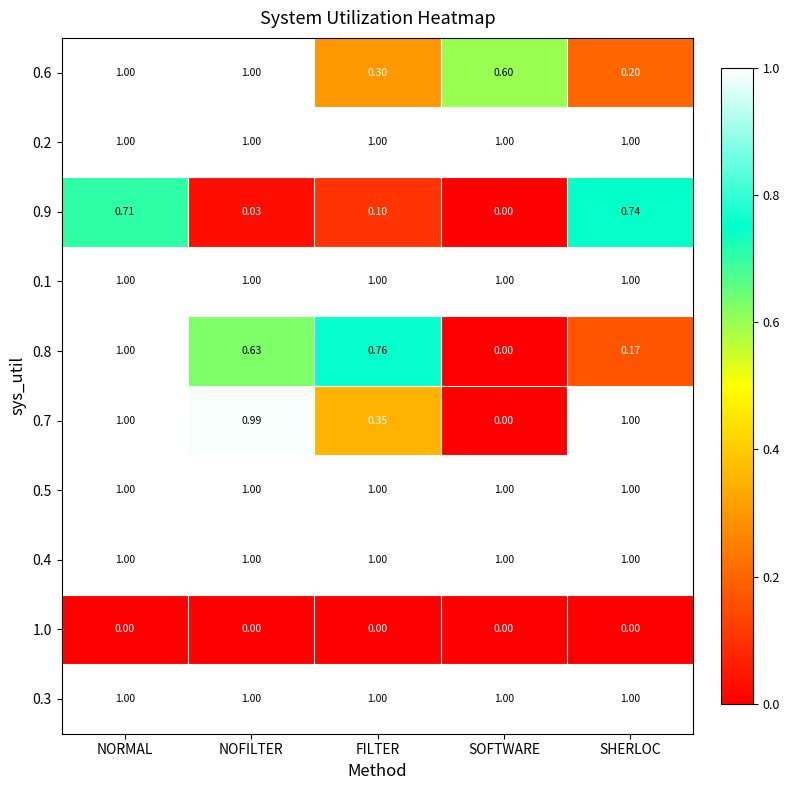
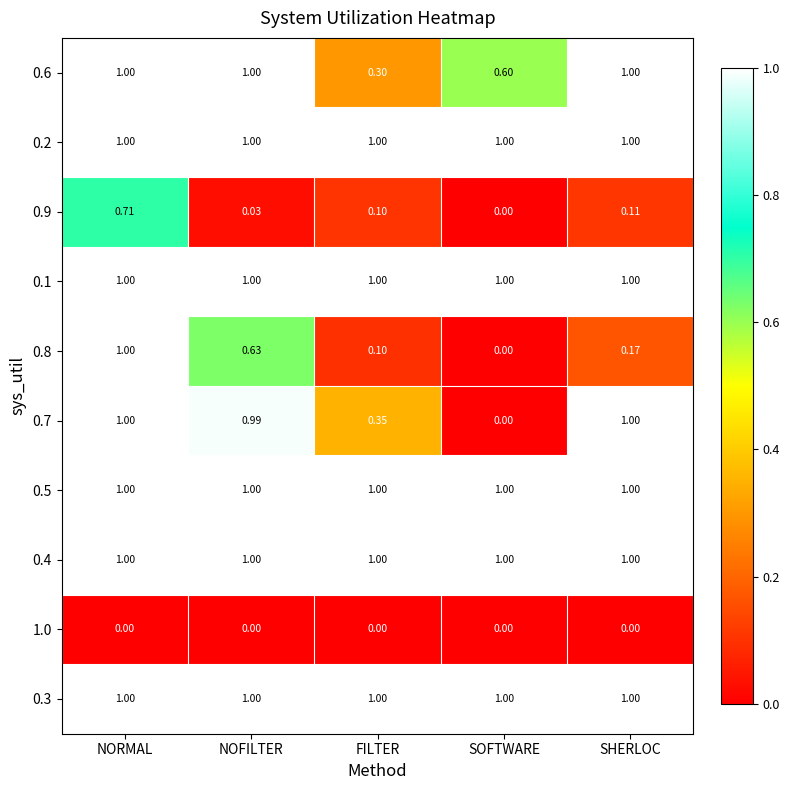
0.6, SHERLOC: 0.20 -> 1.00
0.9, SHERLOC: 0.74 -> 0.11
0.8, FILTER: 0.76 -> 0.10
